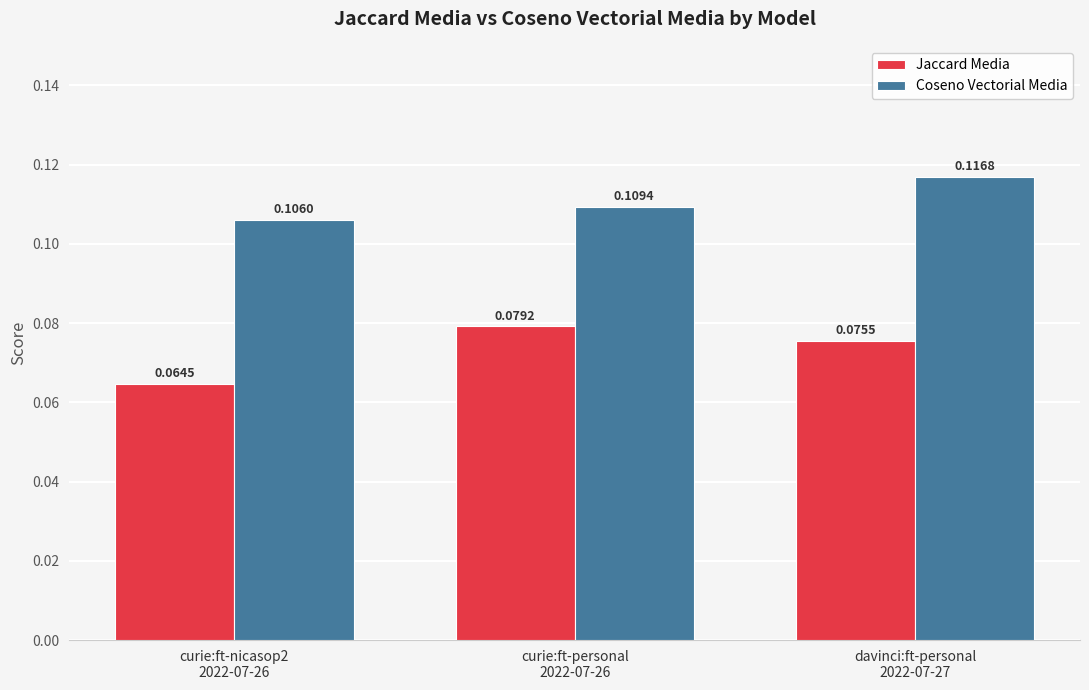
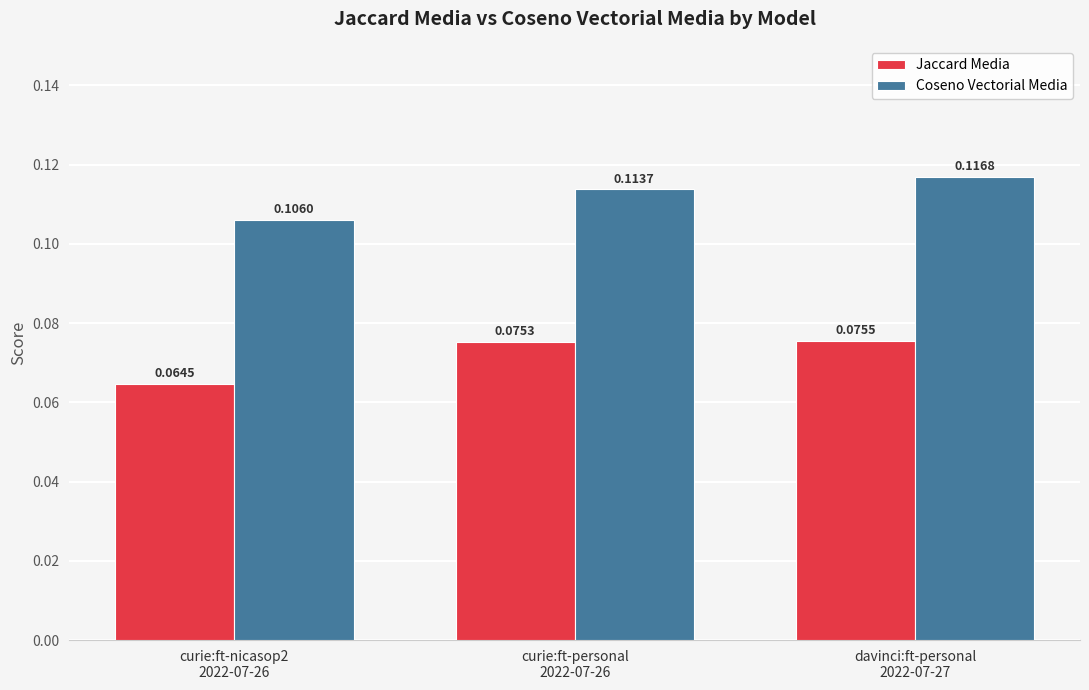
Jaccard Media, curie:ft-personal 2022-07-26: 0.0792 -> 0.0753
Coseno Vectorial Media, curie:ft-personal 2022-07-26: 0.1094 -> 0.1137
